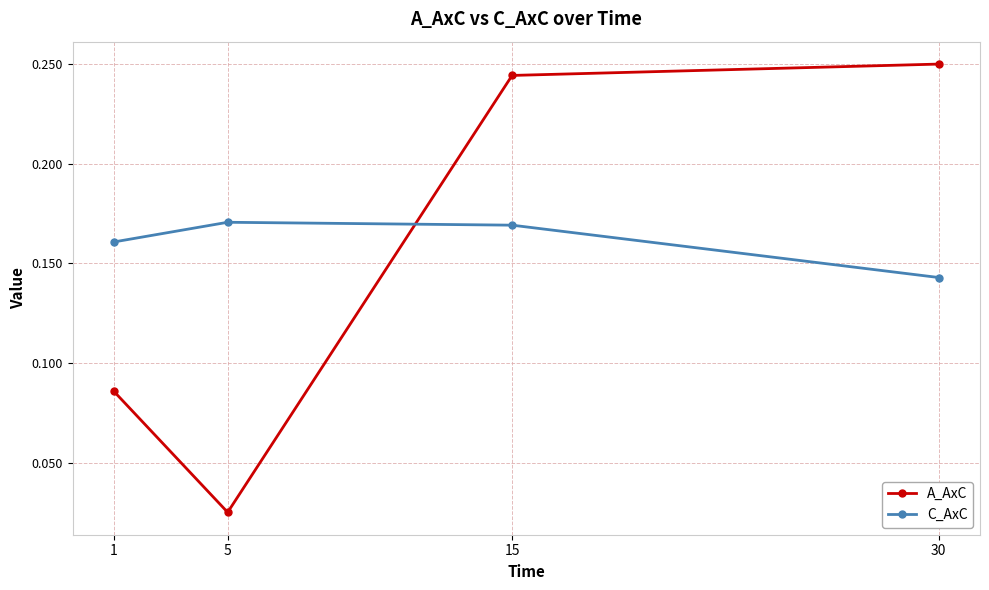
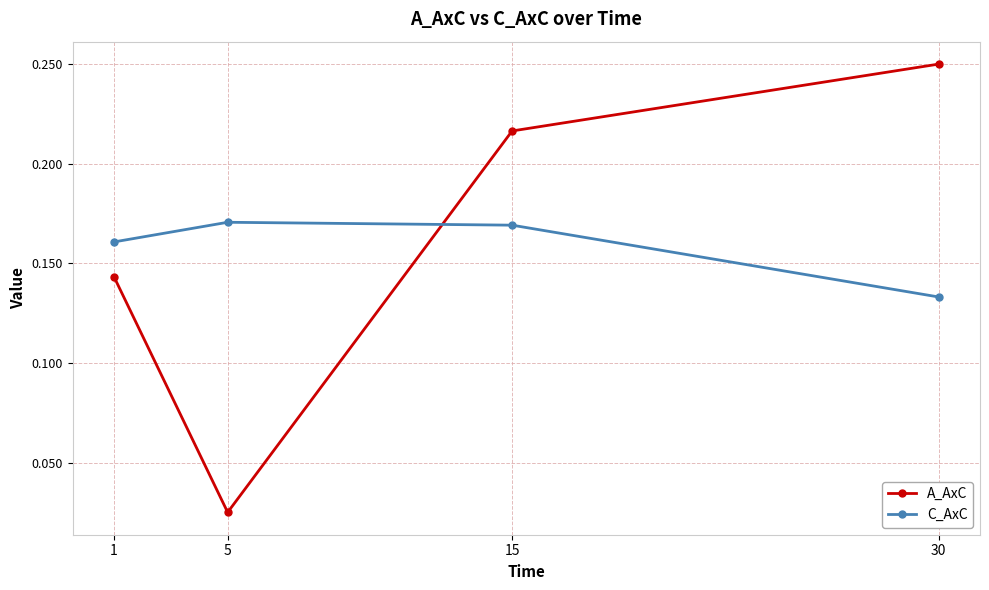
A_AxC, 1: 0.086 -> 0.143
A_AxC, 15: 0.244 -> 0.216
C_AxC, 30: 0.143 -> 0.133
